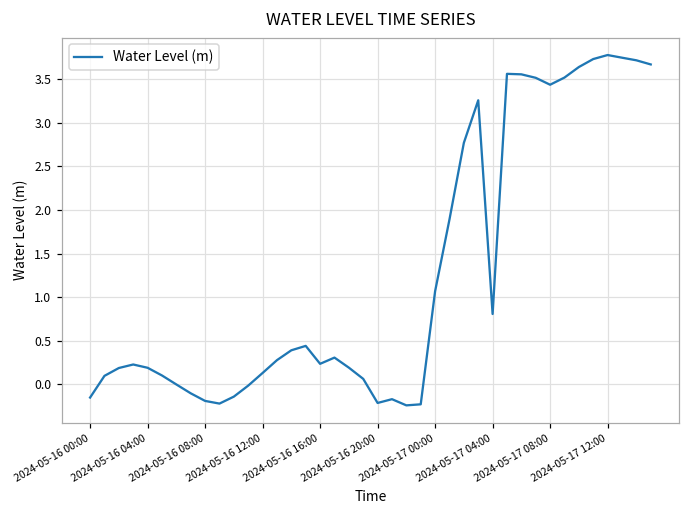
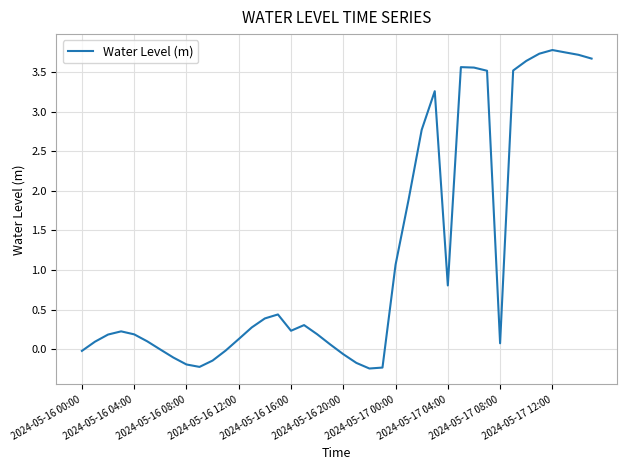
2024-05-16 00:00: -0.2 -> 0.0
2024-05-16 20:00: -0.2 -> -0.1
2024-05-17 08:00: 3.4 -> 0.1
